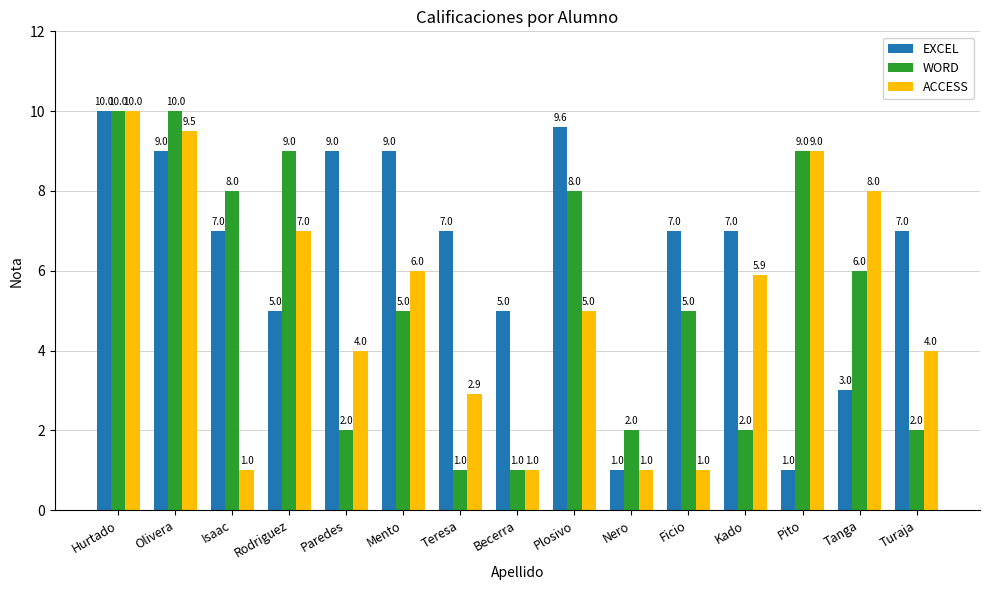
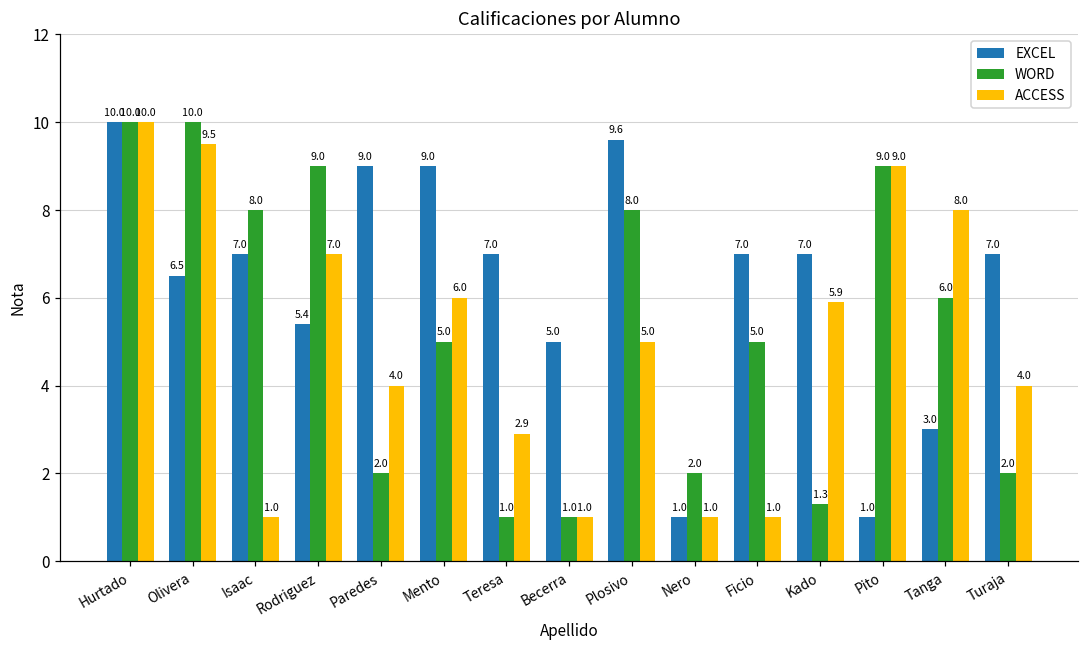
EXCEL, Olivera: 9.0 -> 6.5
EXCEL, Rodriguez: 5.0 -> 5.4
WORD, Kado: 2.0 -> 1.3
